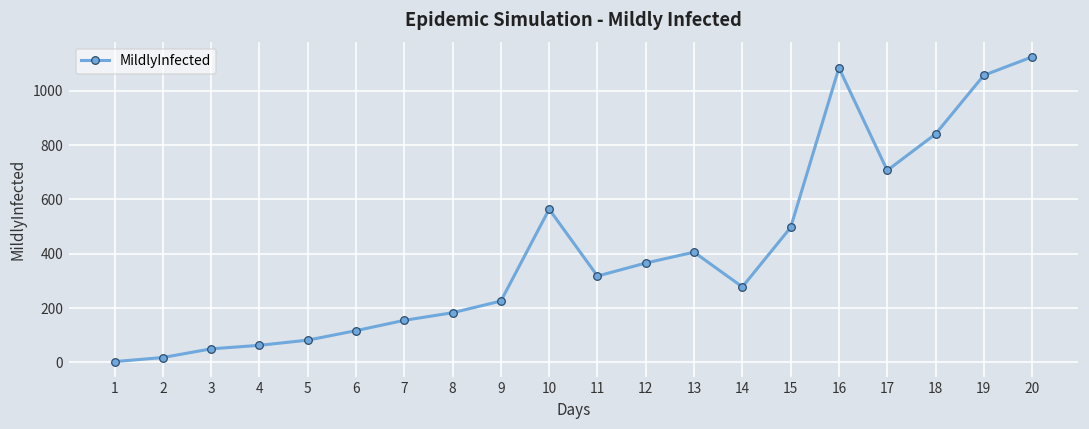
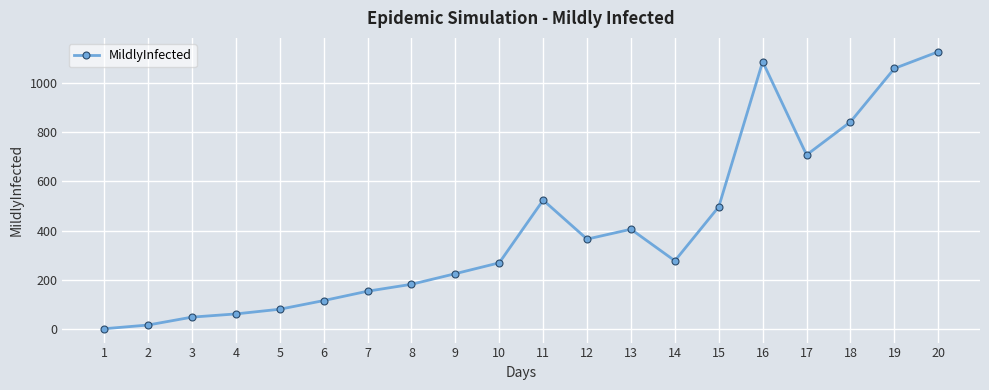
10: 560 -> 270
11: 320 -> 520
